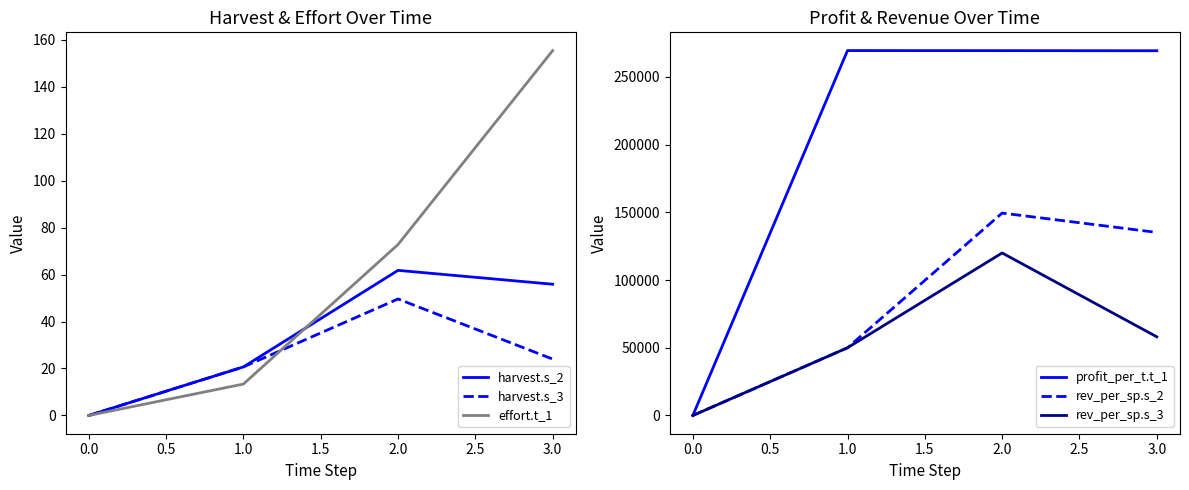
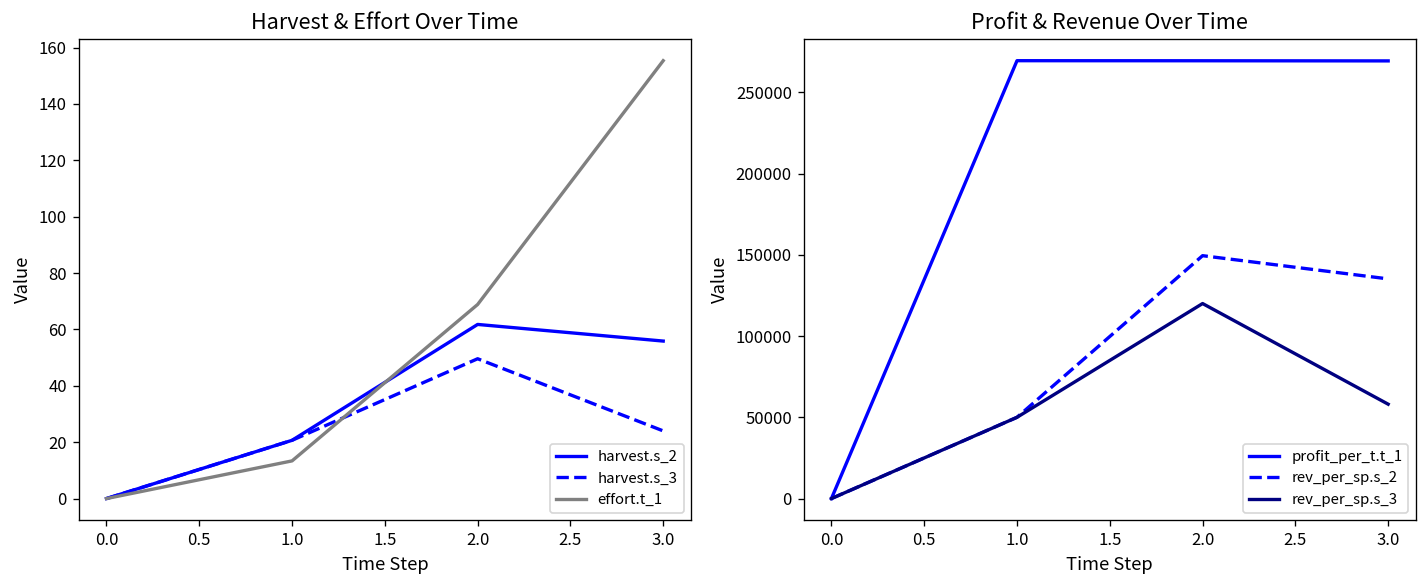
Harvest & Effort Over Time, effort.t_1, 2.0: 73 -> 69
